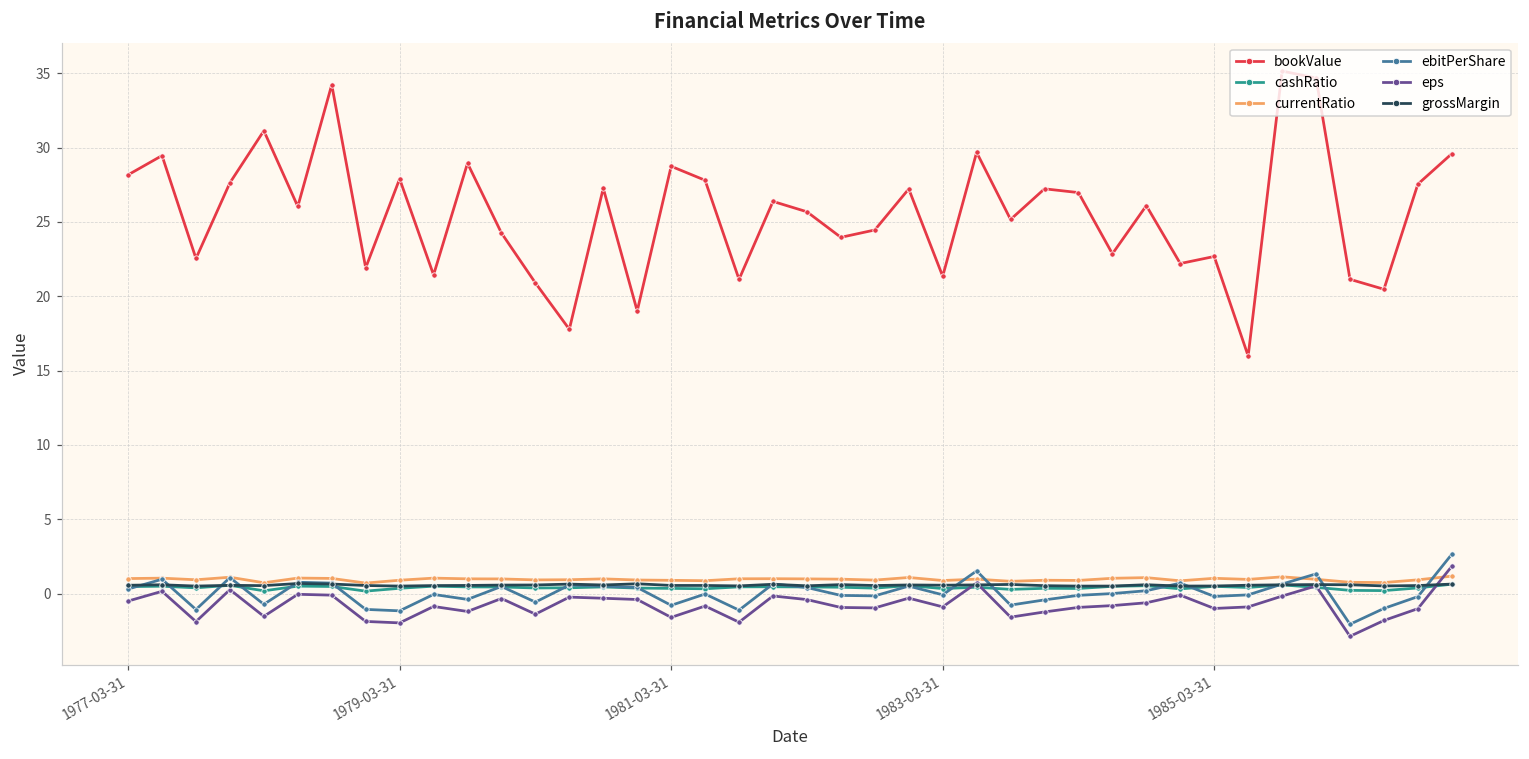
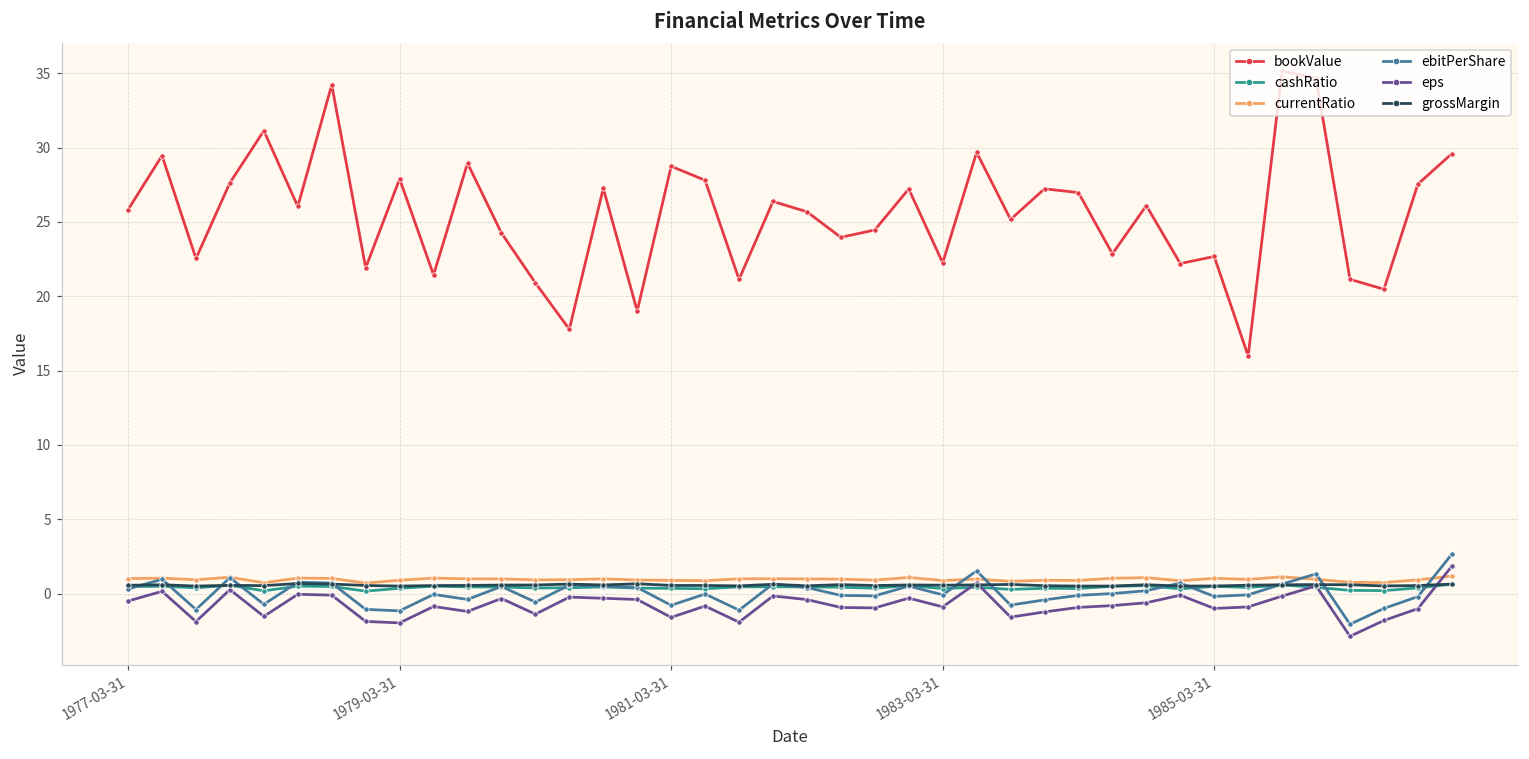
bookValue, 1977-03-31: 28.2 -> 25.8
bookValue, 1983-03-31: 21.3 -> 22.3
